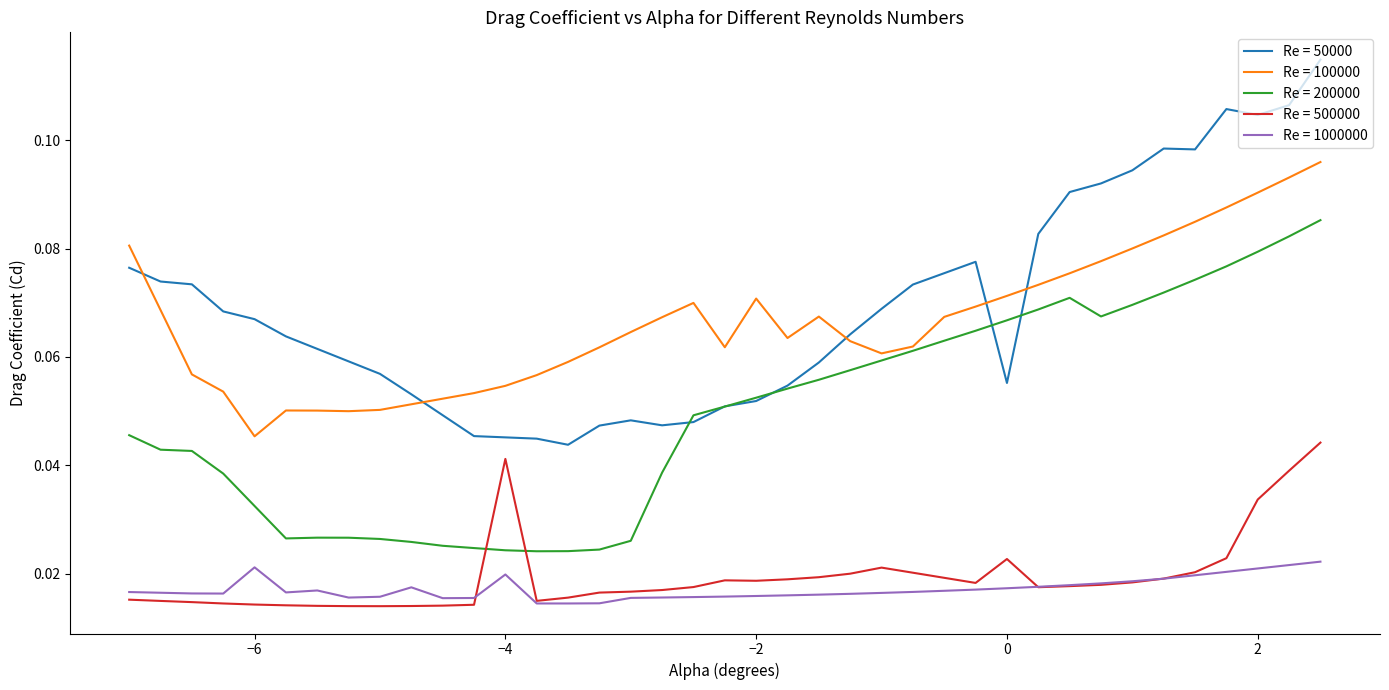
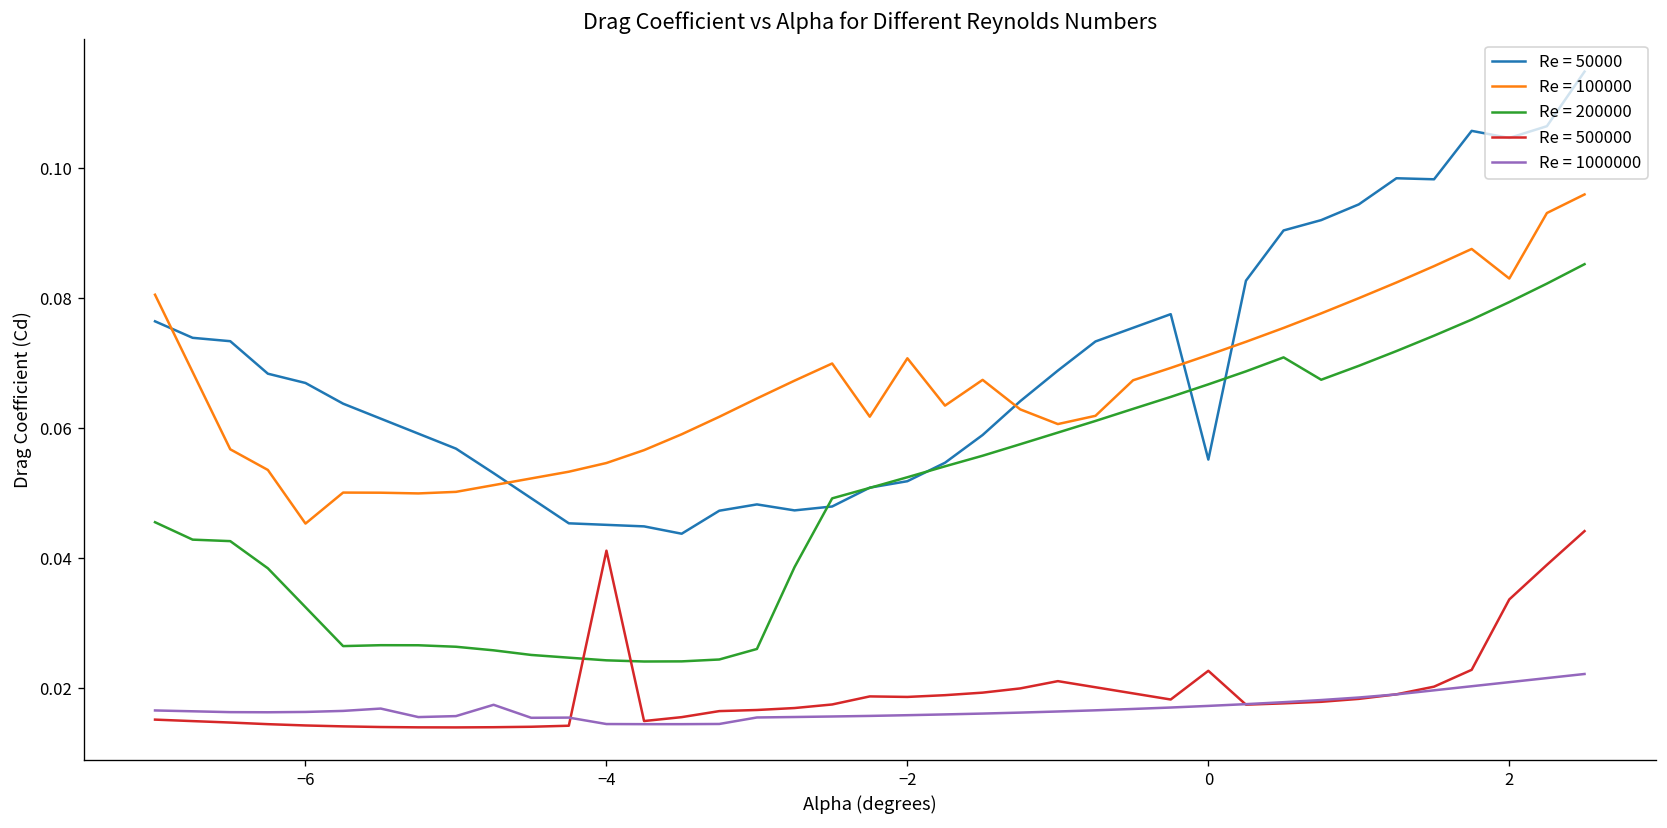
Re = 1000000, −6: 0.021 -> 0.016
Re = 1000000, −4: 0.020 -> 0.015
Re = 100000, 2: 0.090 -> 0.083
